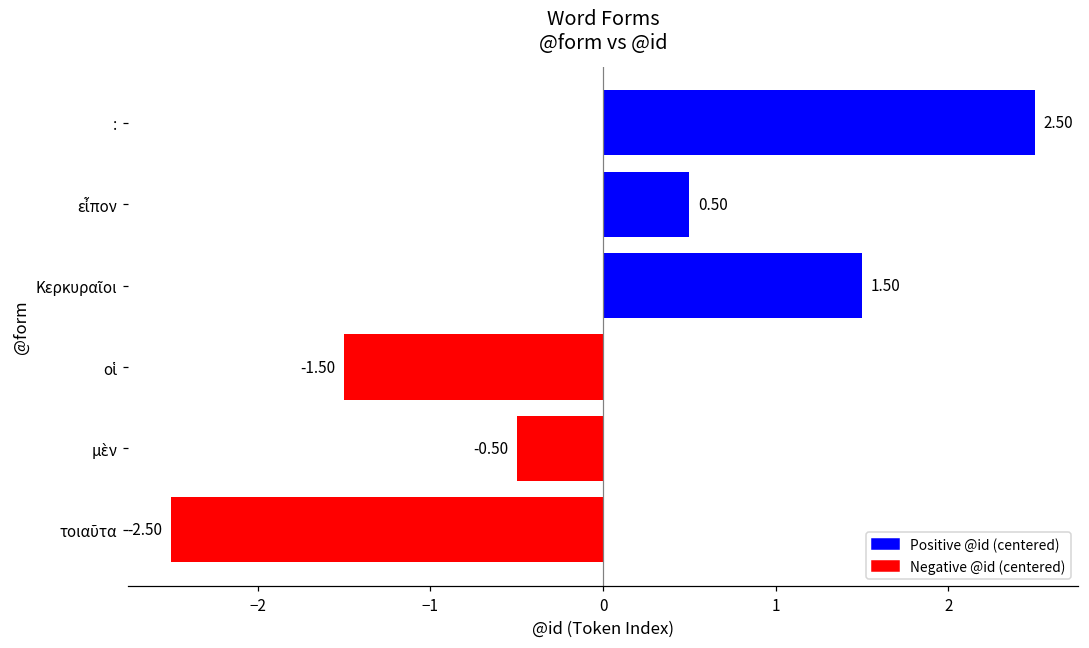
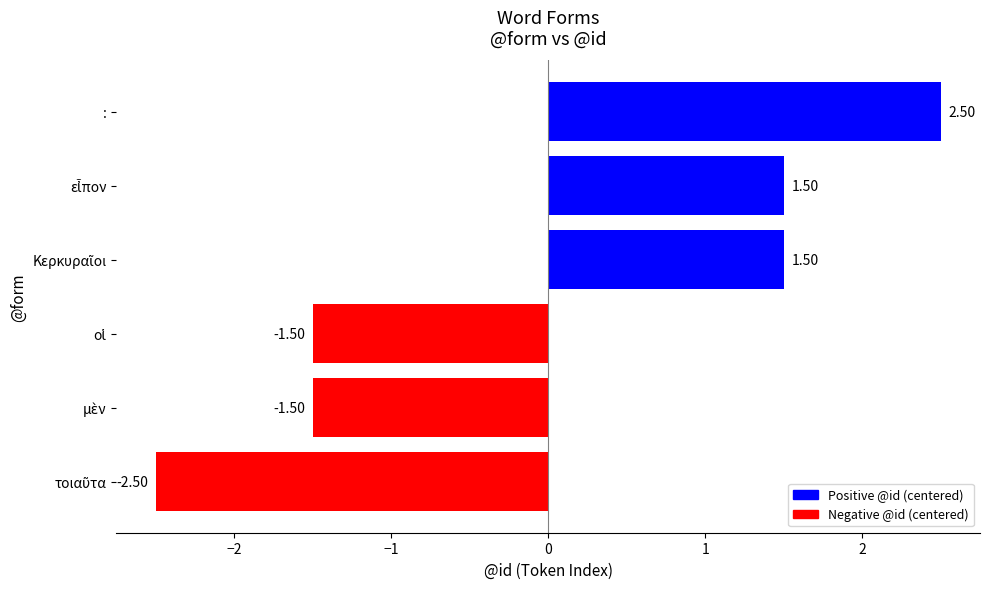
εἶπον: 0.50 -> 1.50
μὲν: -0.50 -> -1.50
